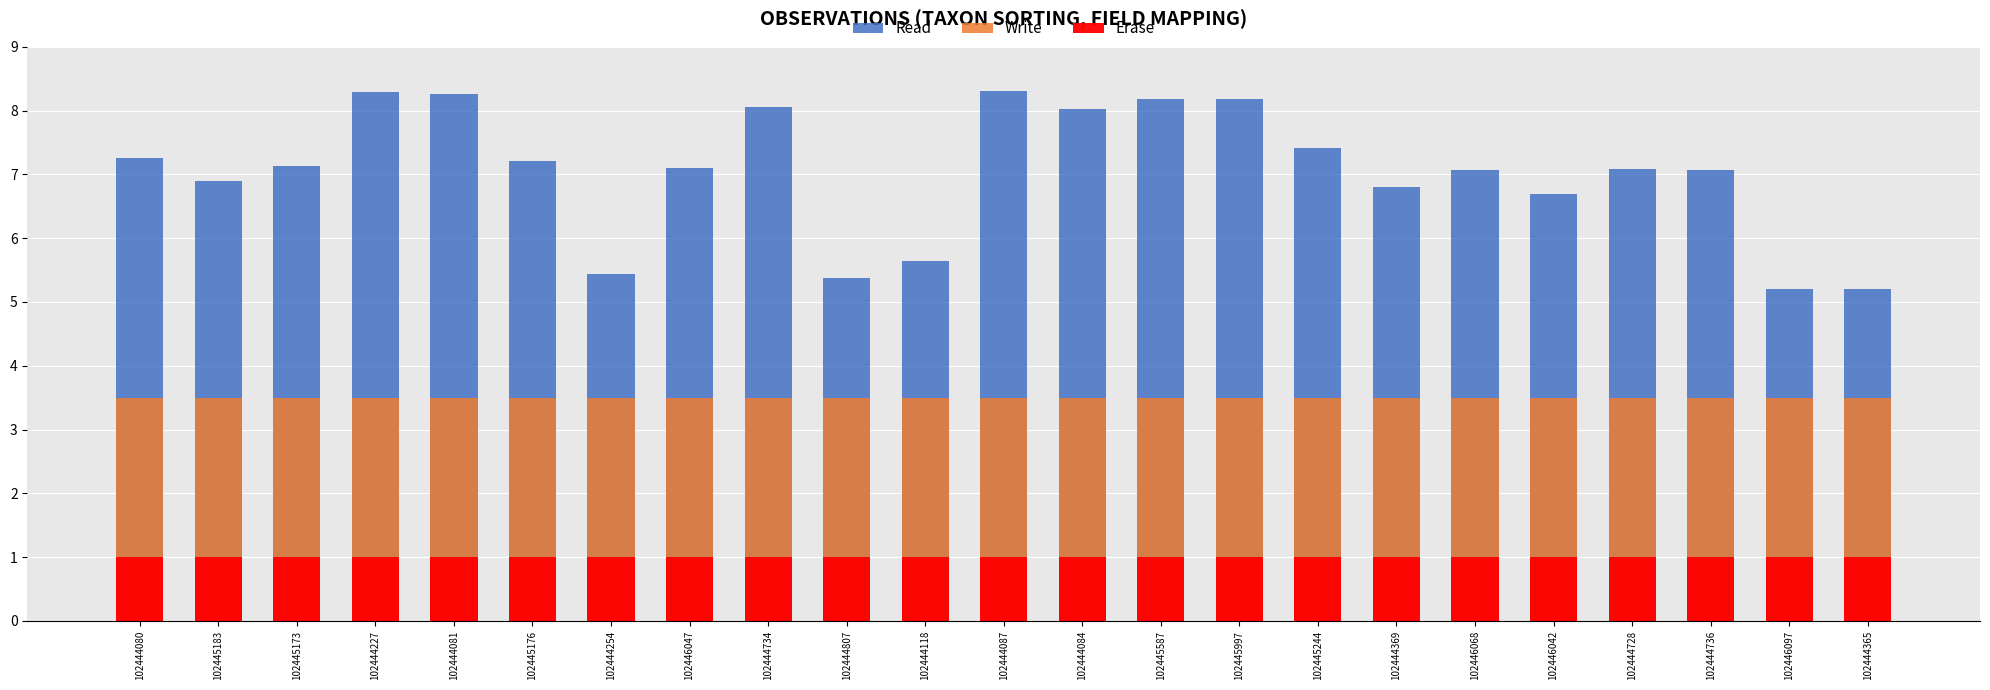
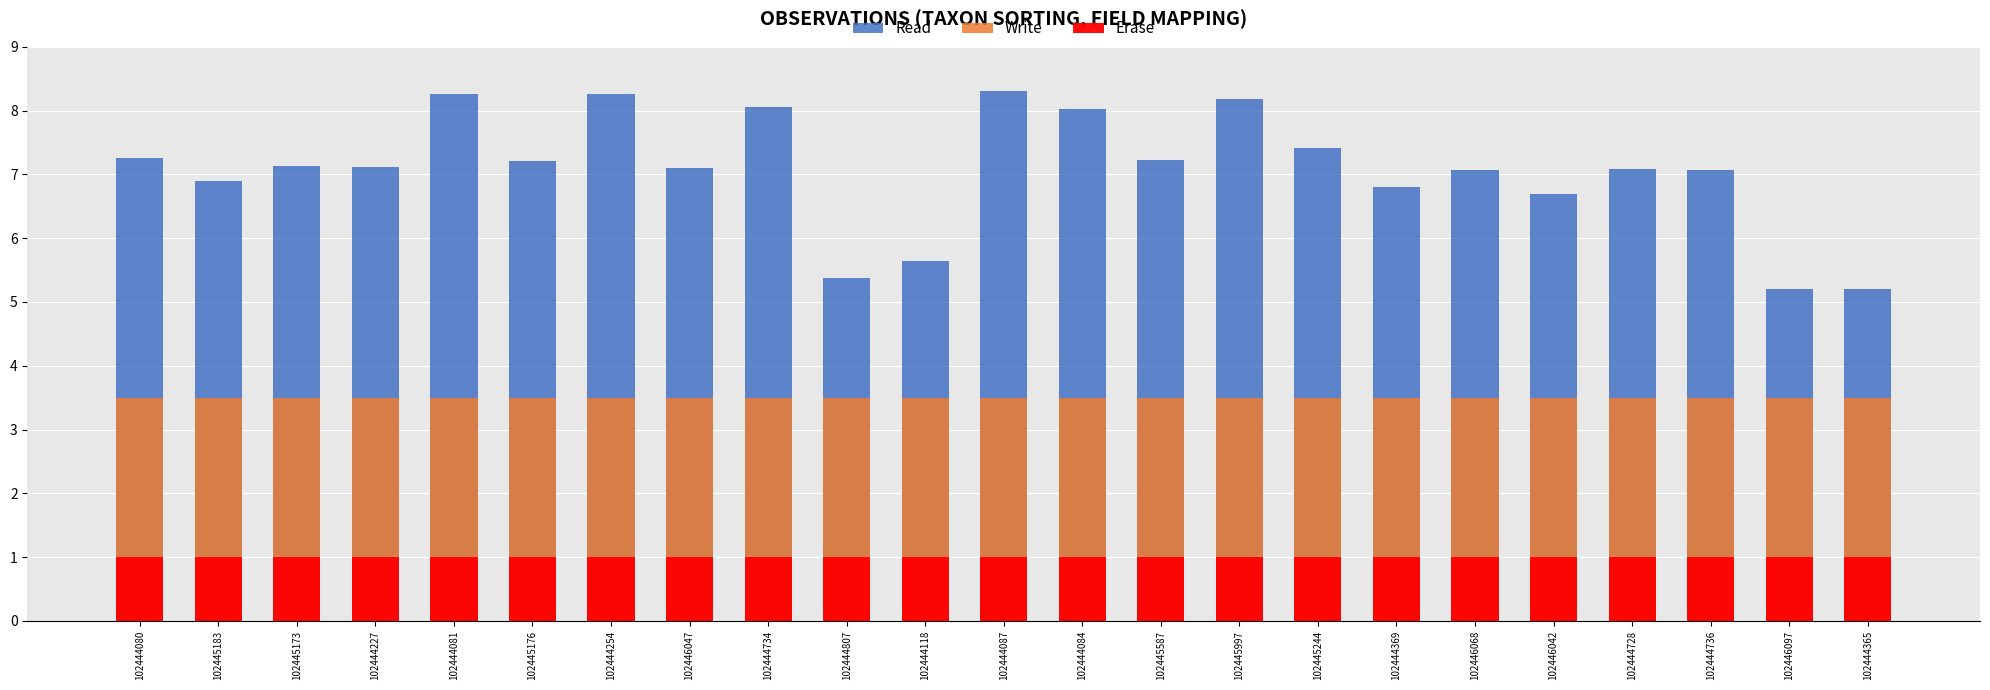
Read, 102444227: 8.3 -> 7.1
Read, 102444254: 5.4 -> 8.3
Read, 102445587: 8.2 -> 7.2
